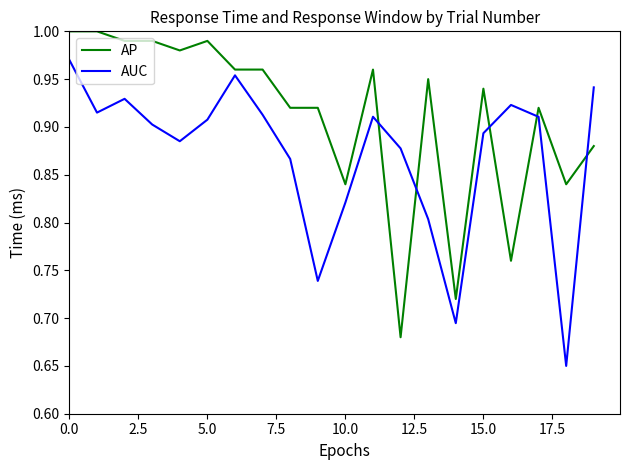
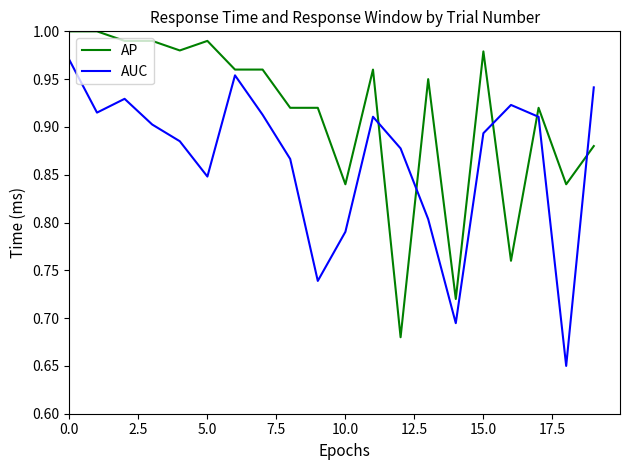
AUC, 5.0: 0.91 -> 0.85
AUC, 10.0: 0.82 -> 0.79
AP, 15.0: 0.94 -> 0.98
